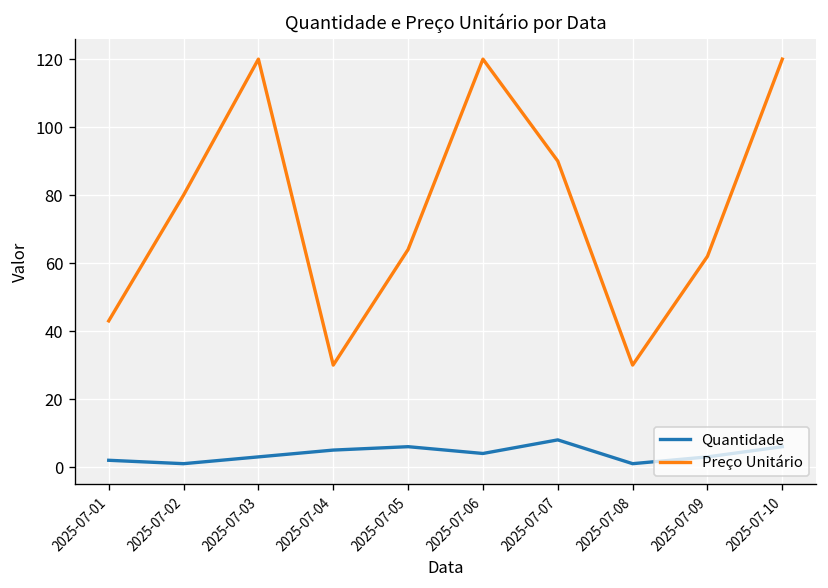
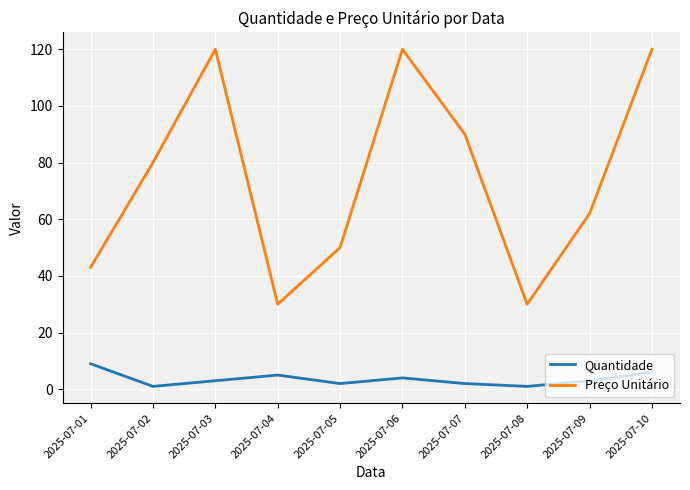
Quantidade, 2025-07-01: 2 -> 9
Quantidade, 2025-07-05: 6 -> 2
Preço Unitário, 2025-07-05: 64 -> 50
Quantidade, 2025-07-07: 8 -> 2
